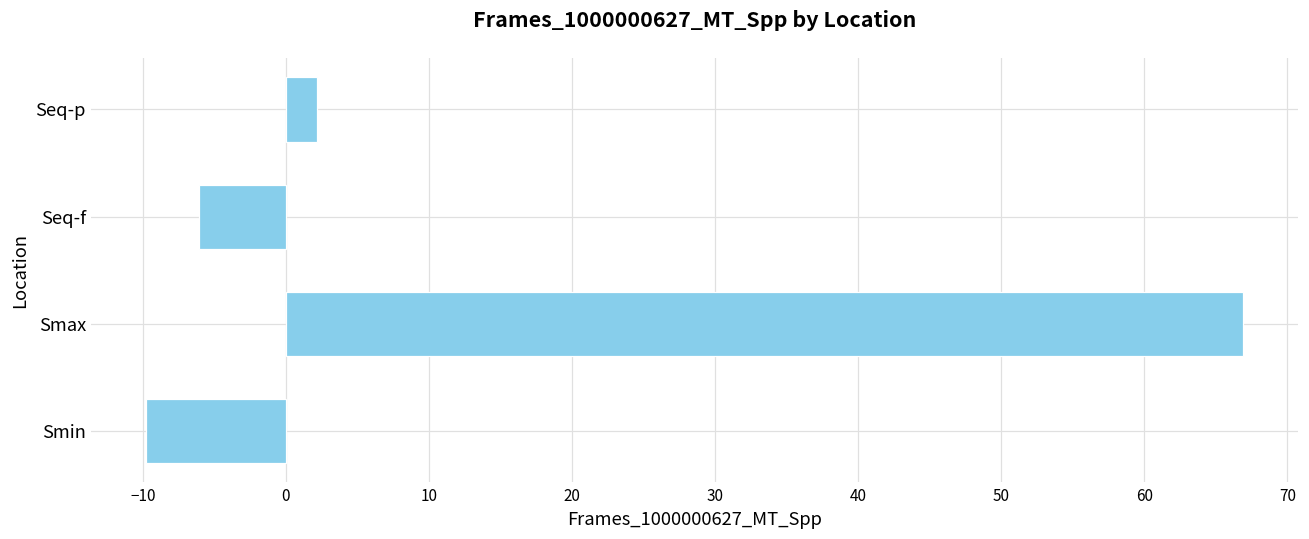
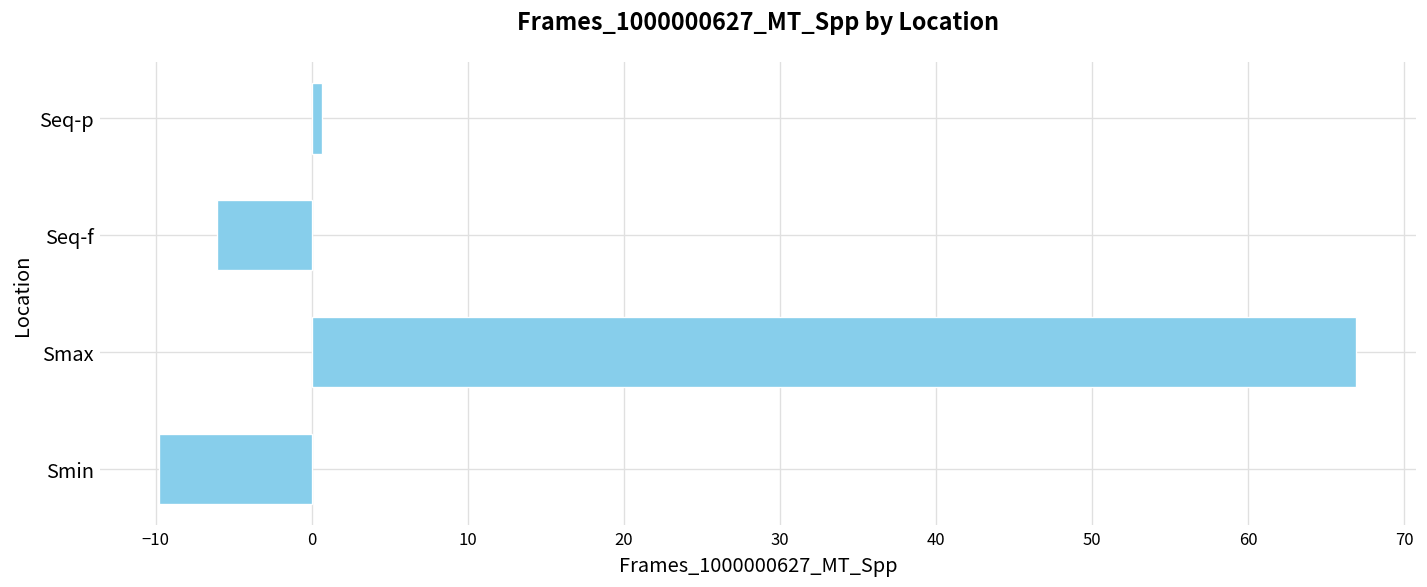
Seq-p: 2.2 -> 0.7
